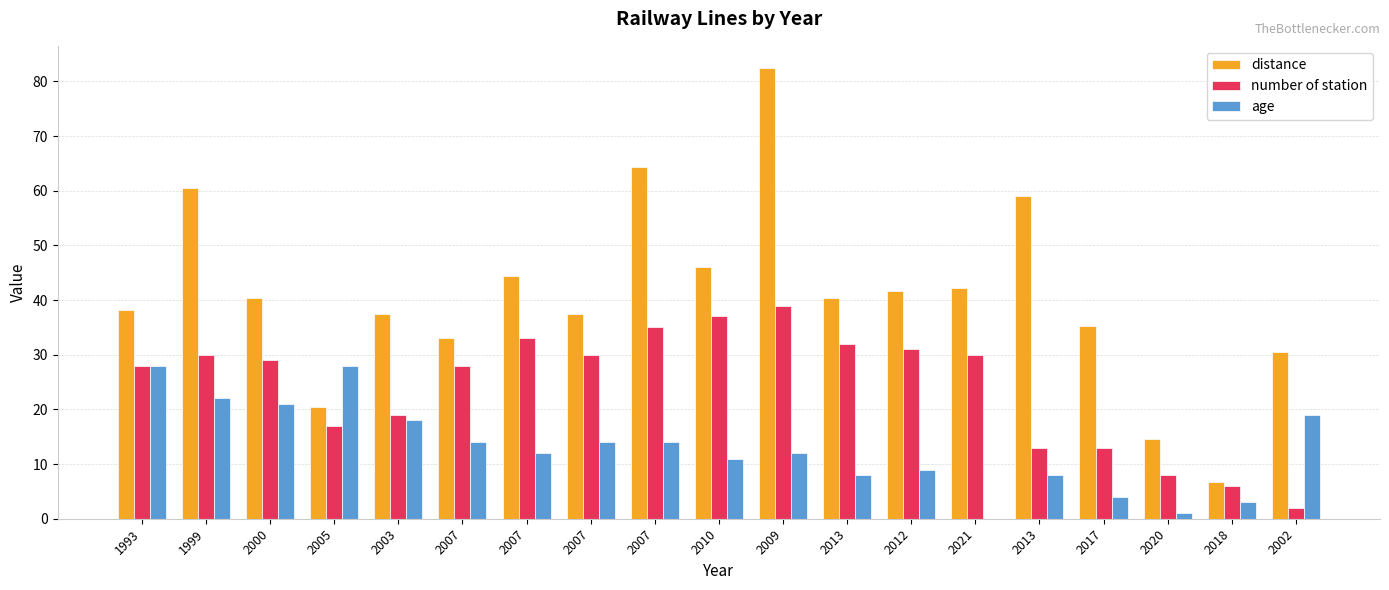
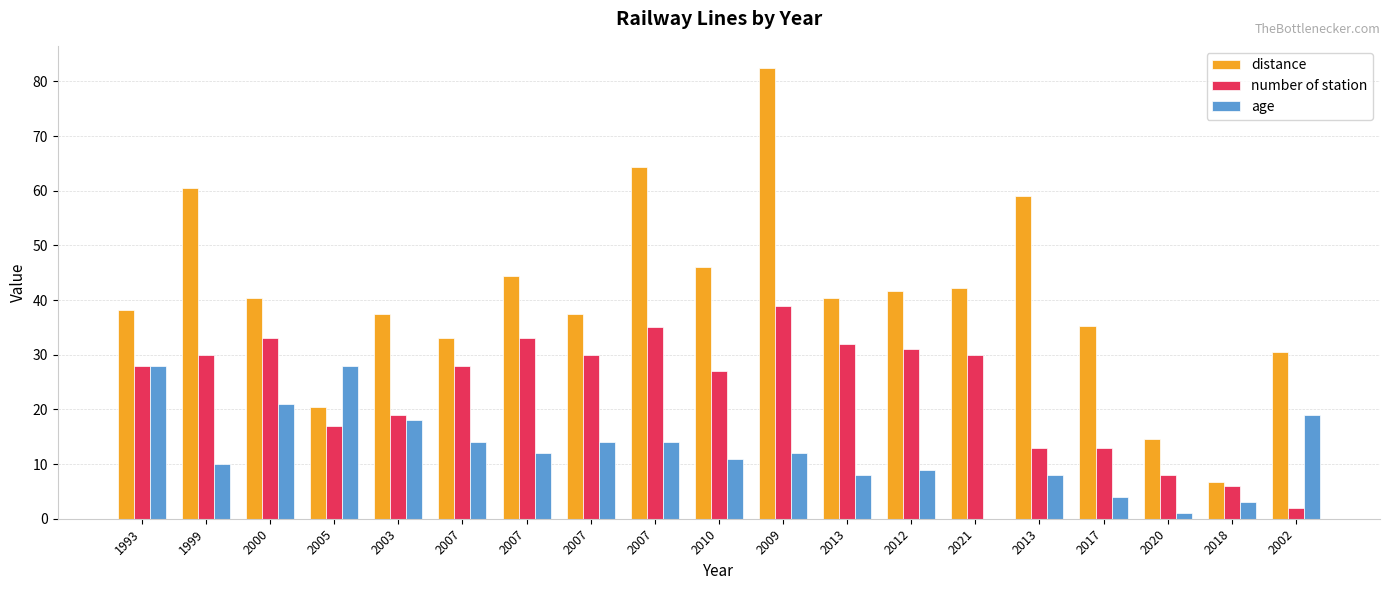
age, 1999: 22 -> 10
number of station, 2000: 29 -> 33
number of station, 2010: 37 -> 27
